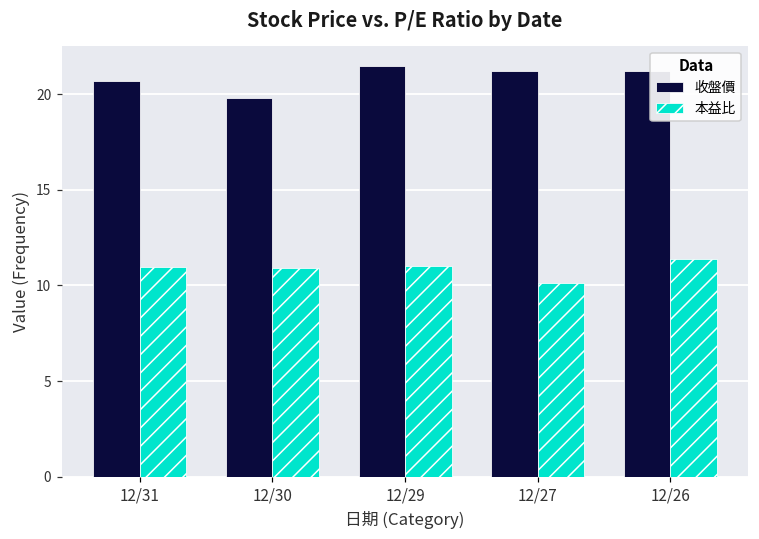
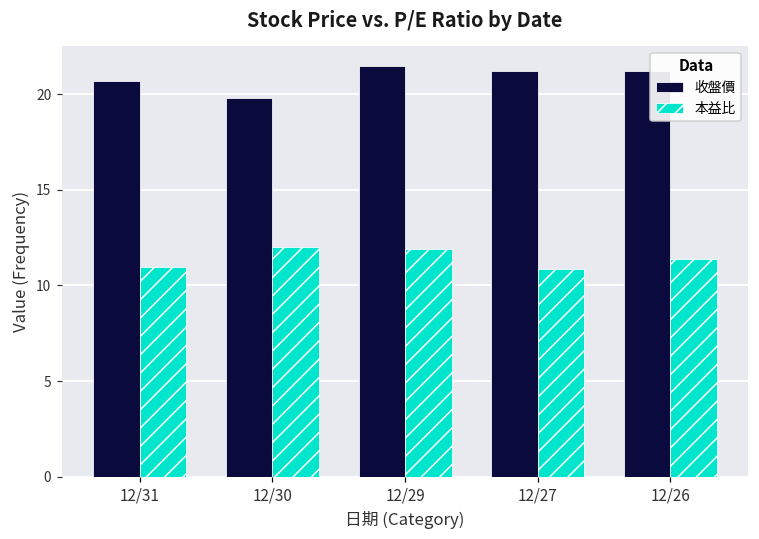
本益比, 12/30: 10.9 -> 12.0
本益比, 12/29: 11.0 -> 11.9
本益比, 12/27: 10.2 -> 10.9
